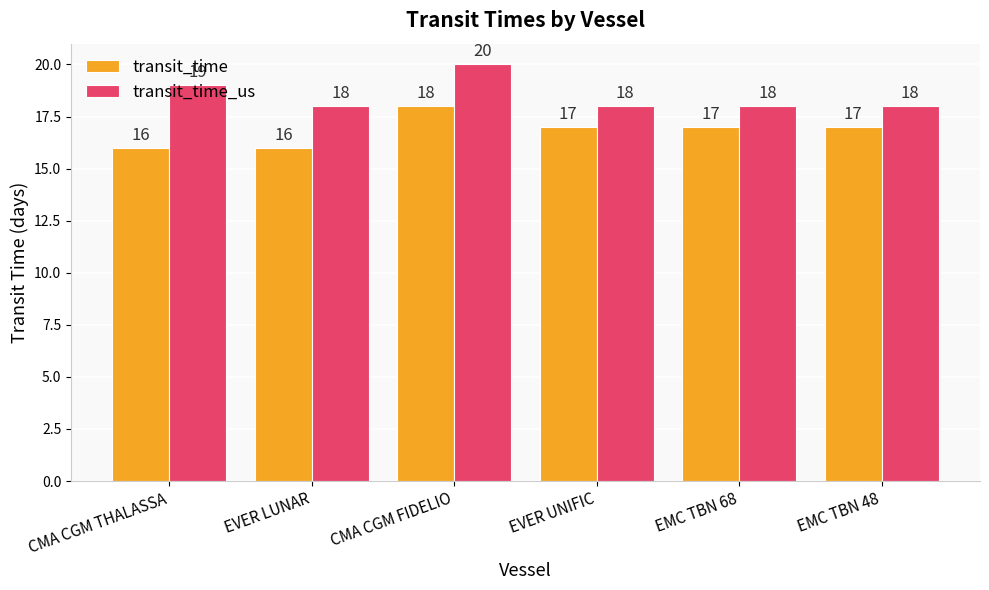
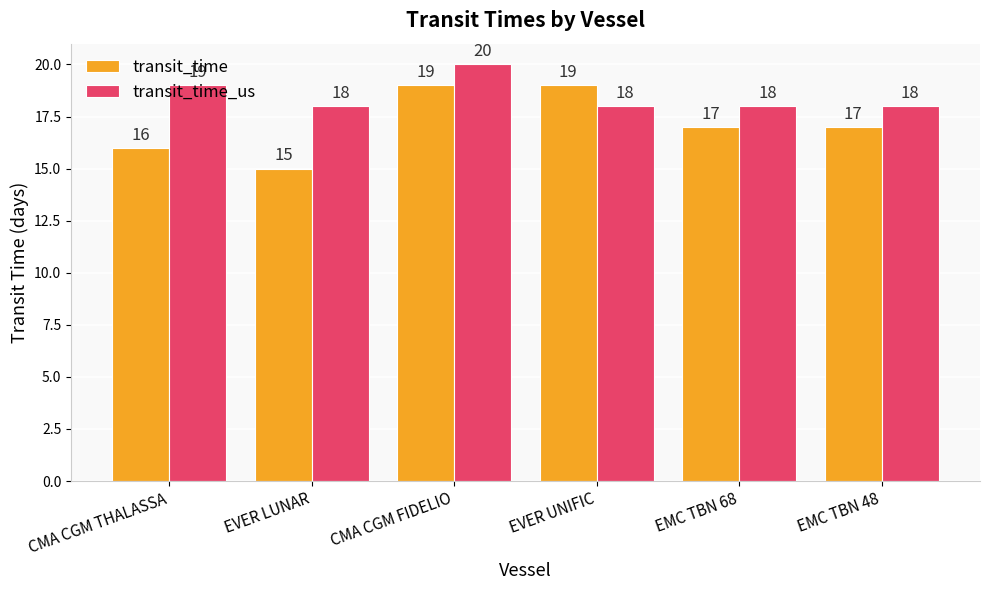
transit_time, EVER LUNAR: 16 -> 15
transit_time, CMA CGM FIDELIO: 18 -> 19
transit_time, EVER UNIFIC: 17 -> 19
